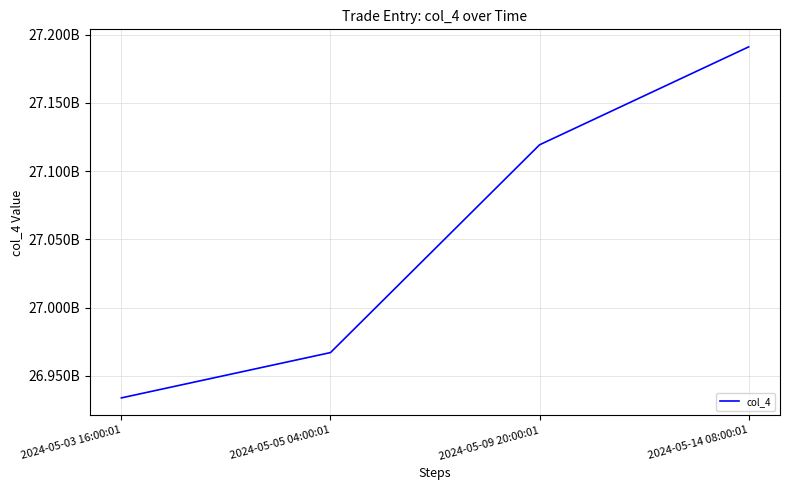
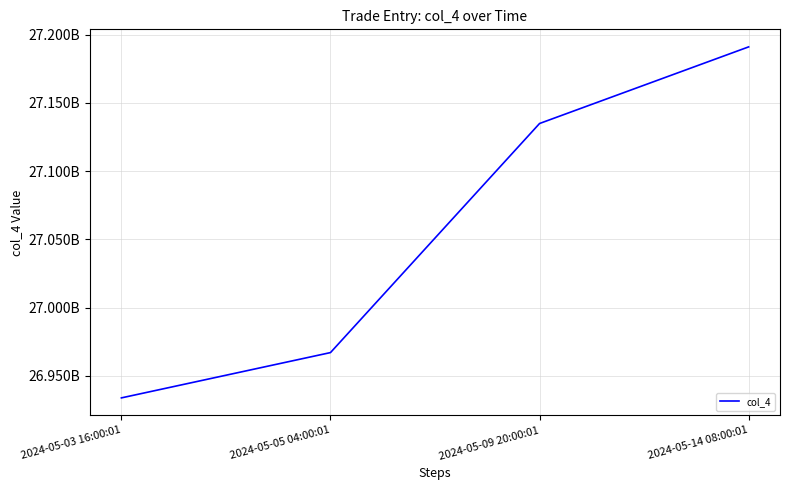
2024-05-09 20:00:01: 27119000000 -> 27135000000
